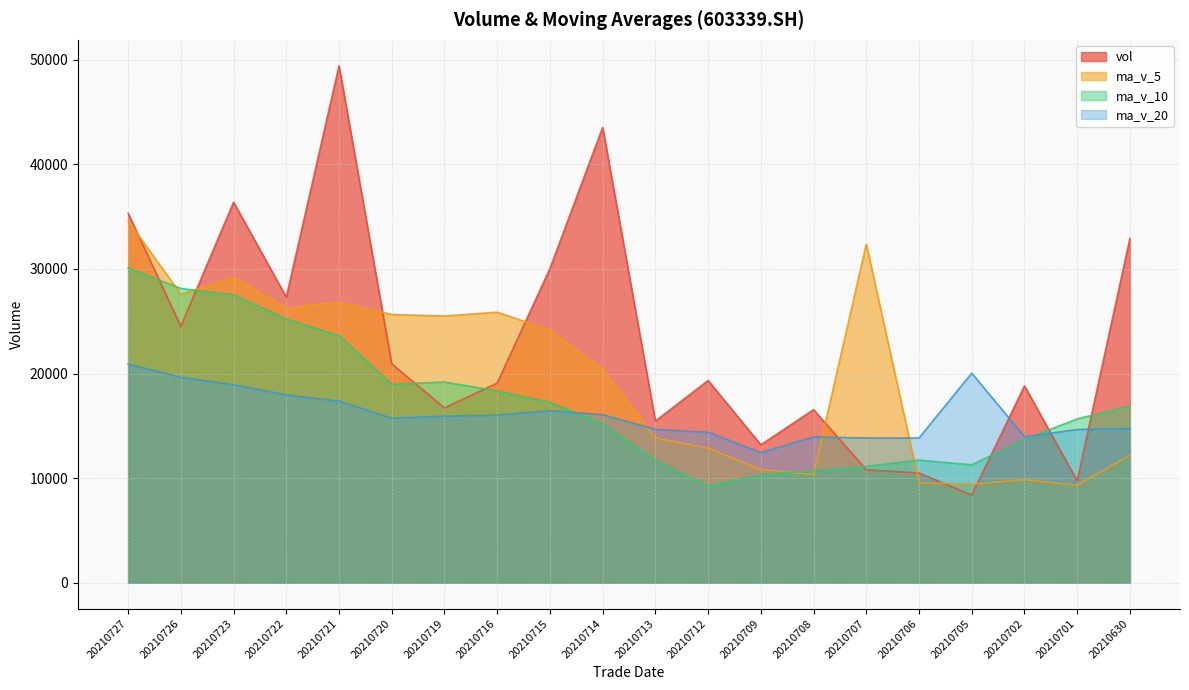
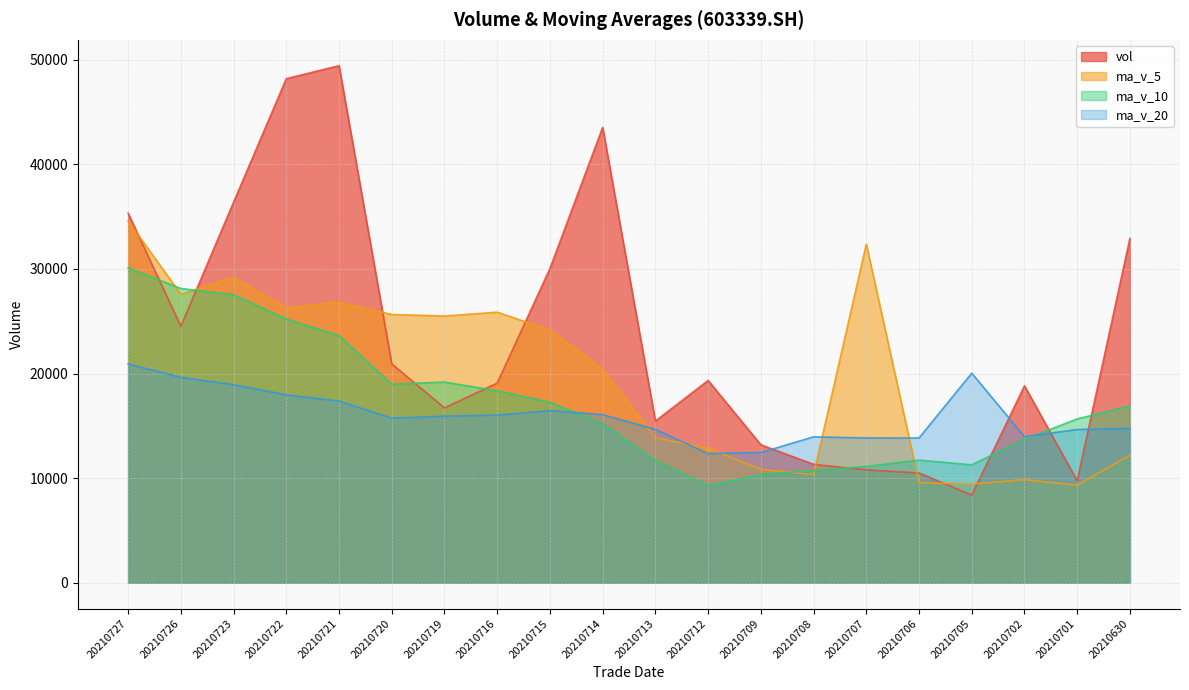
vol, 20210722: 27300 -> 48200
ma_v_20, 20210712: 14400 -> 12400
vol, 20210708: 16500 -> 11300
